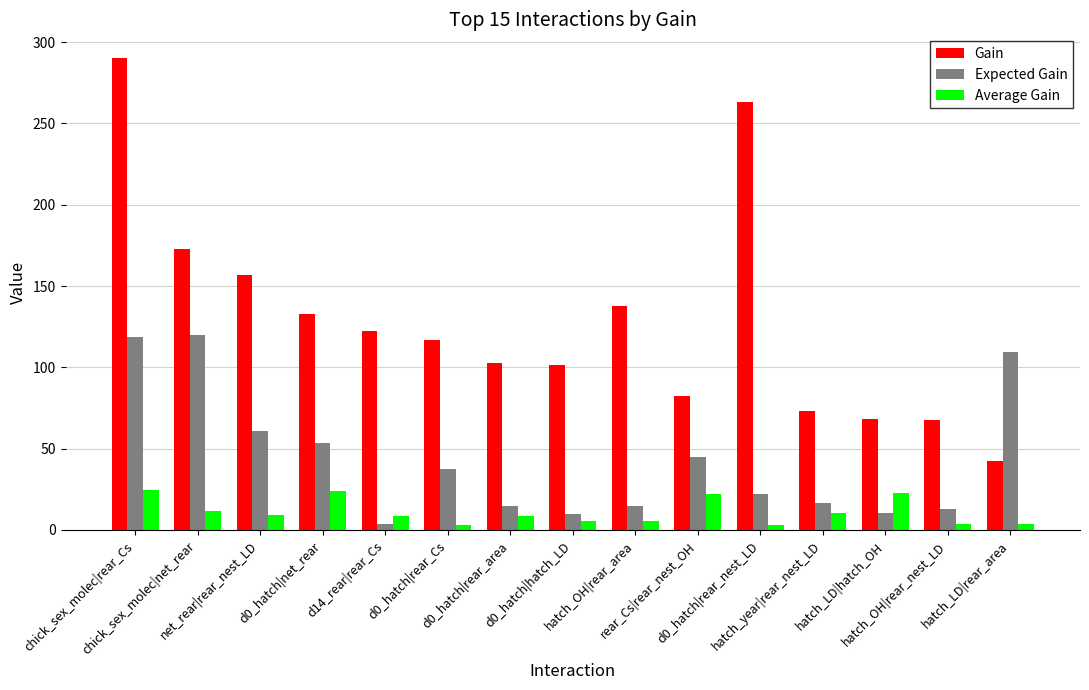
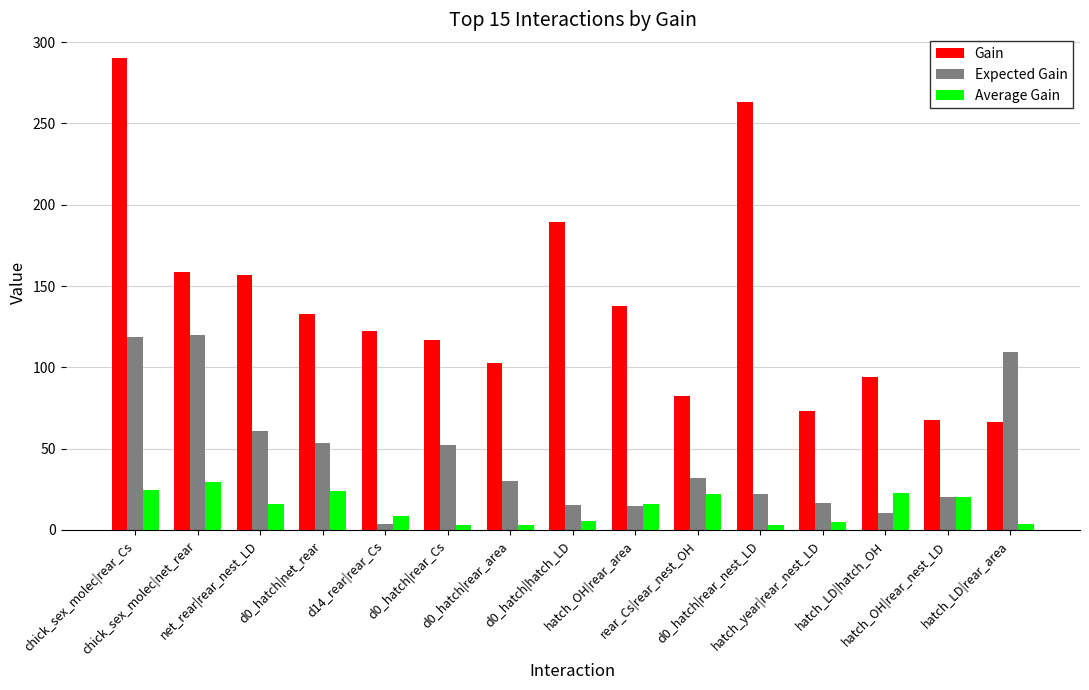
Gain, chick_sex_molec|net_rear: 173 -> 158
Average Gain, chick_sex_molec|net_rear: 12 -> 29
Average Gain, net_rear|rear_nest_LD: 9 -> 16
Expected Gain, d0_hatch|rear_Cs: 38 -> 52
Expected Gain, d0_hatch|rear_area: 15 -> 30
Average Gain, d0_hatch|rear_area: 9 -> 3
Gain, d0_hatch|hatch_LD: 101 -> 189
Expected Gain, d0_hatch|hatch_LD: 10 -> 15
Average Gain, hatch_OH|rear_area: 5 -> 16
Expected Gain, rear_Cs|rear_nest_OH: 45 -> 32
Average Gain, hatch_year|rear_nest_LD: 10 -> 5
Gain, hatch_LD|hatch_OH: 69 -> 94
Expected Gain, hatch_OH|rear_nest_LD: 13 -> 20
Average Gain, hatch_OH|rear_nest_LD: 4 -> 20
Gain, hatch_LD|rear_area: 43 -> 66
